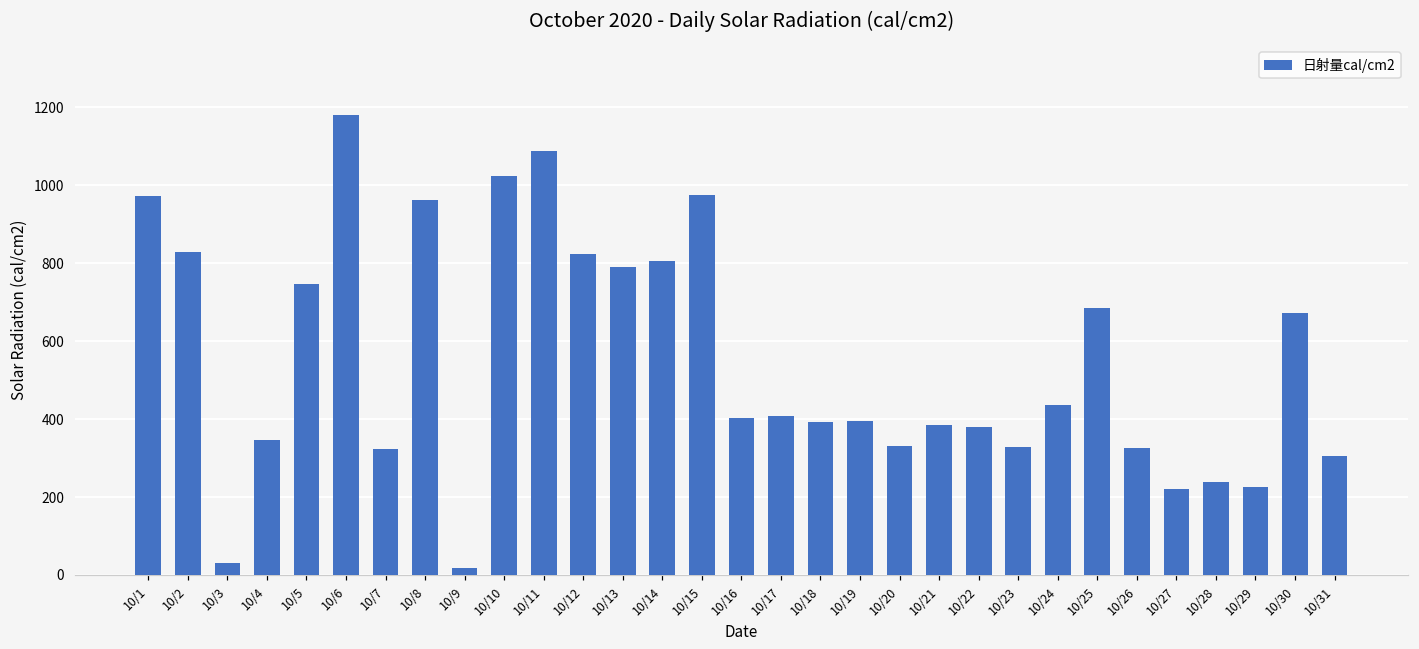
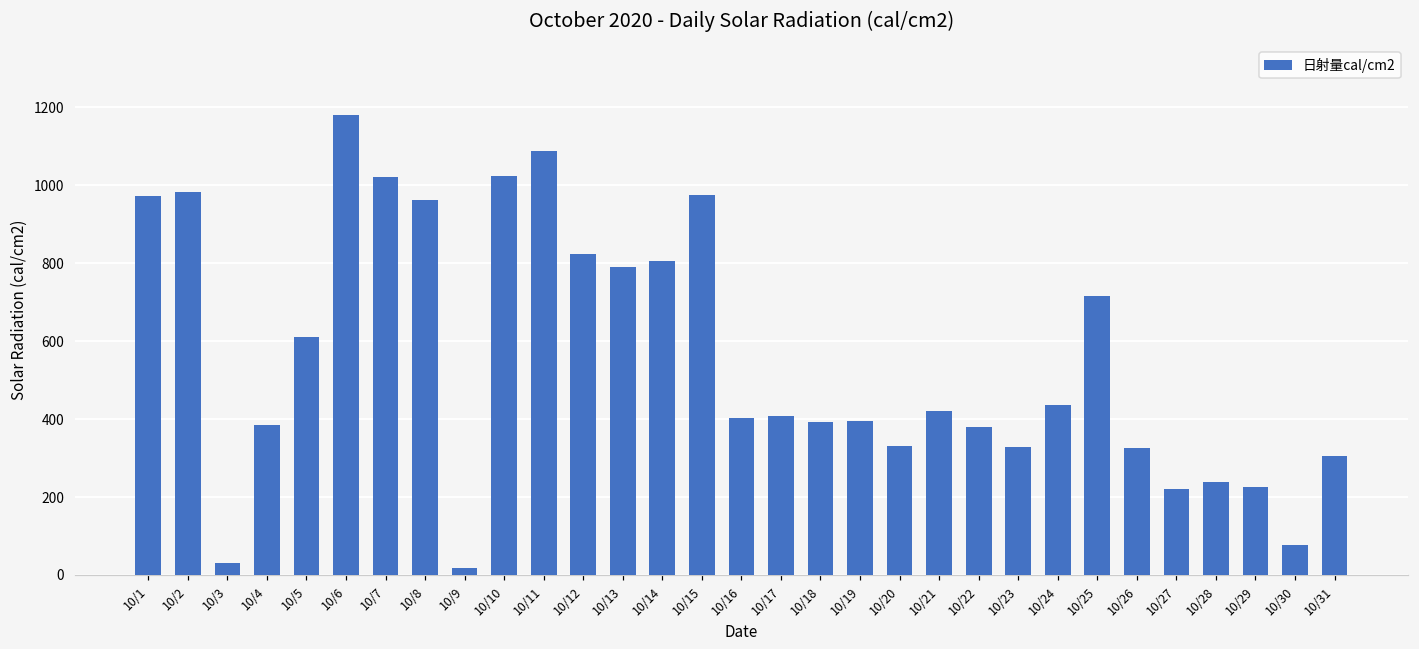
10/2: 830 -> 980
10/4: 350 -> 380
10/5: 750 -> 610
10/7: 320 -> 1020
10/21: 380 -> 420
10/25: 690 -> 720
10/30: 670 -> 80
